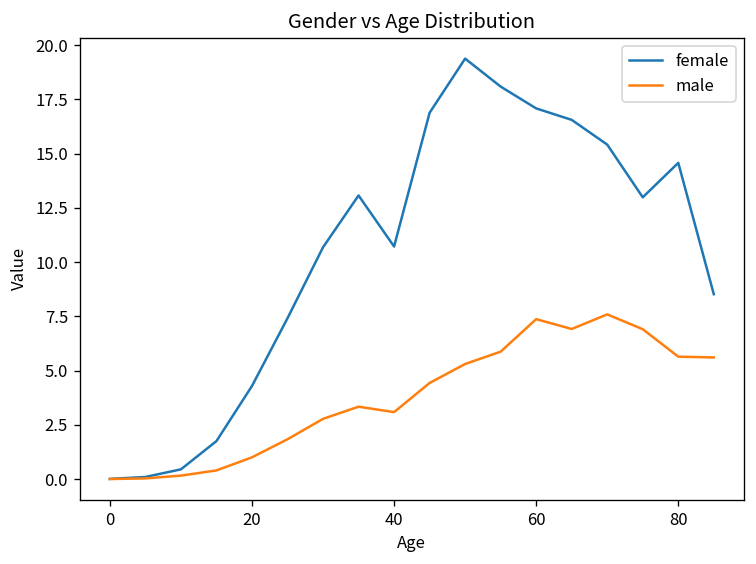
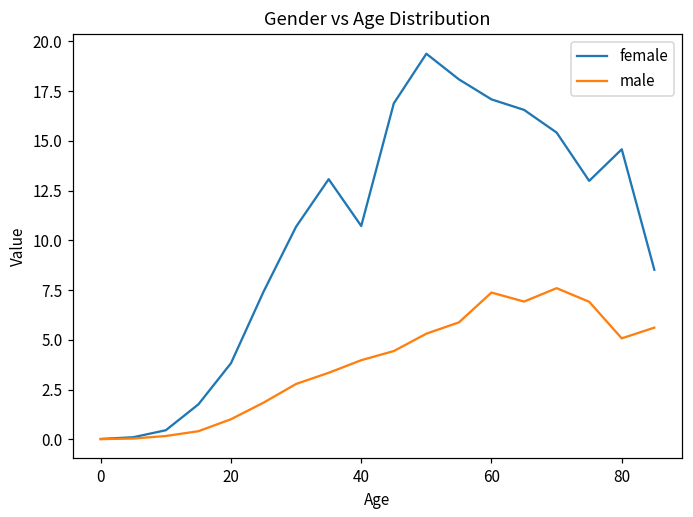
female, 20: 4.3 -> 3.8
male, 40: 3.1 -> 4.0
male, 80: 5.6 -> 5.1
